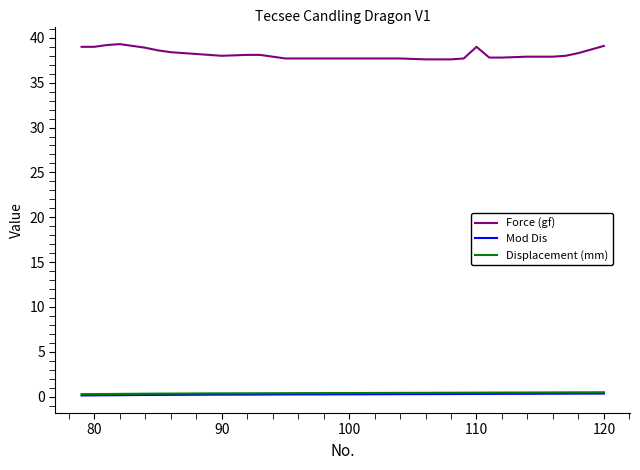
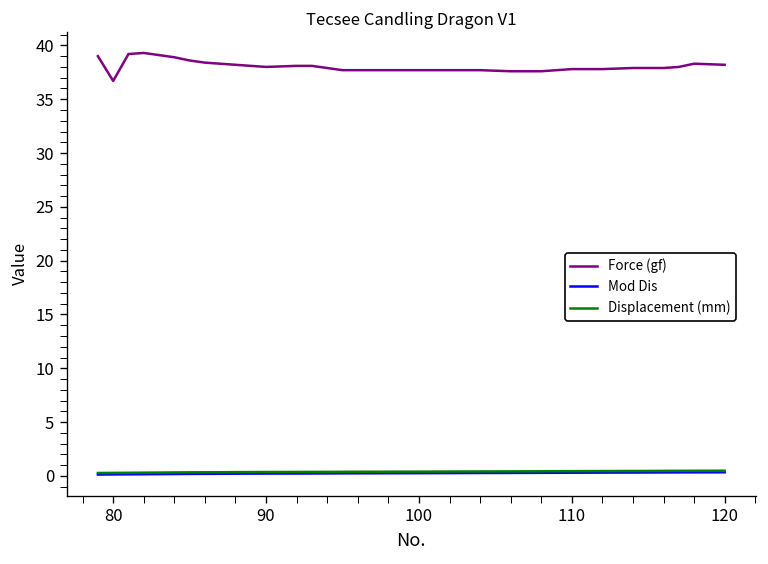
Force (gf), 80: 39 -> 37
Force (gf), 110: 39 -> 38
Force (gf), 120: 39 -> 38
